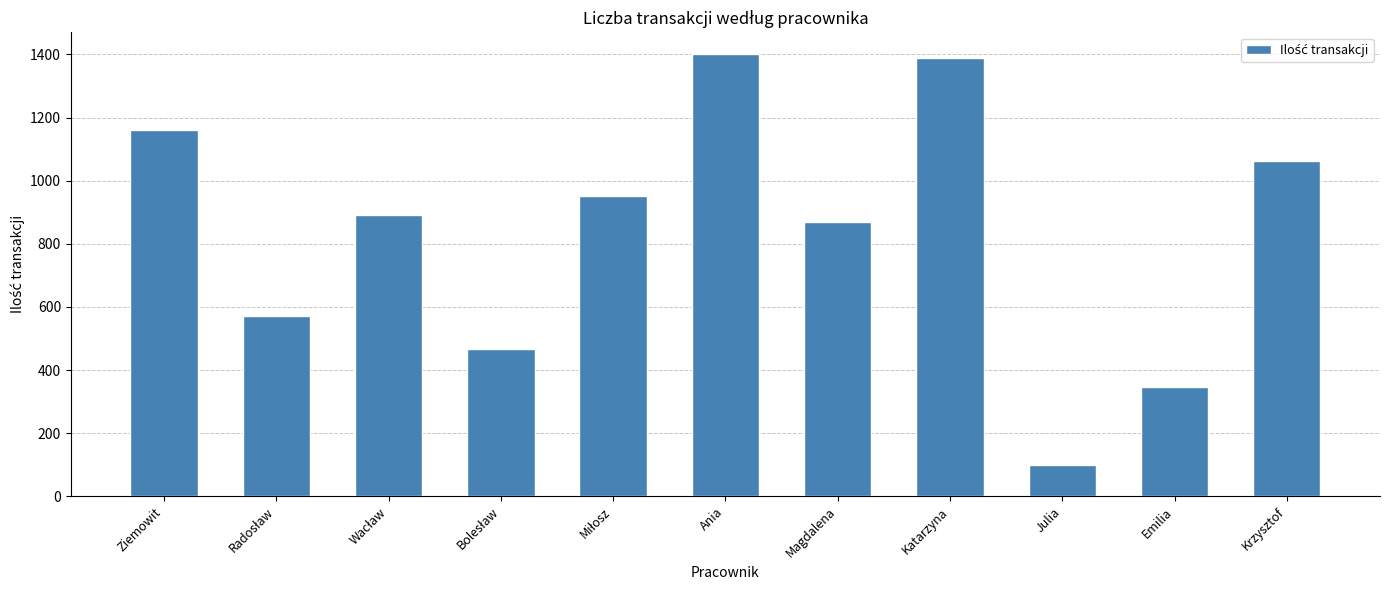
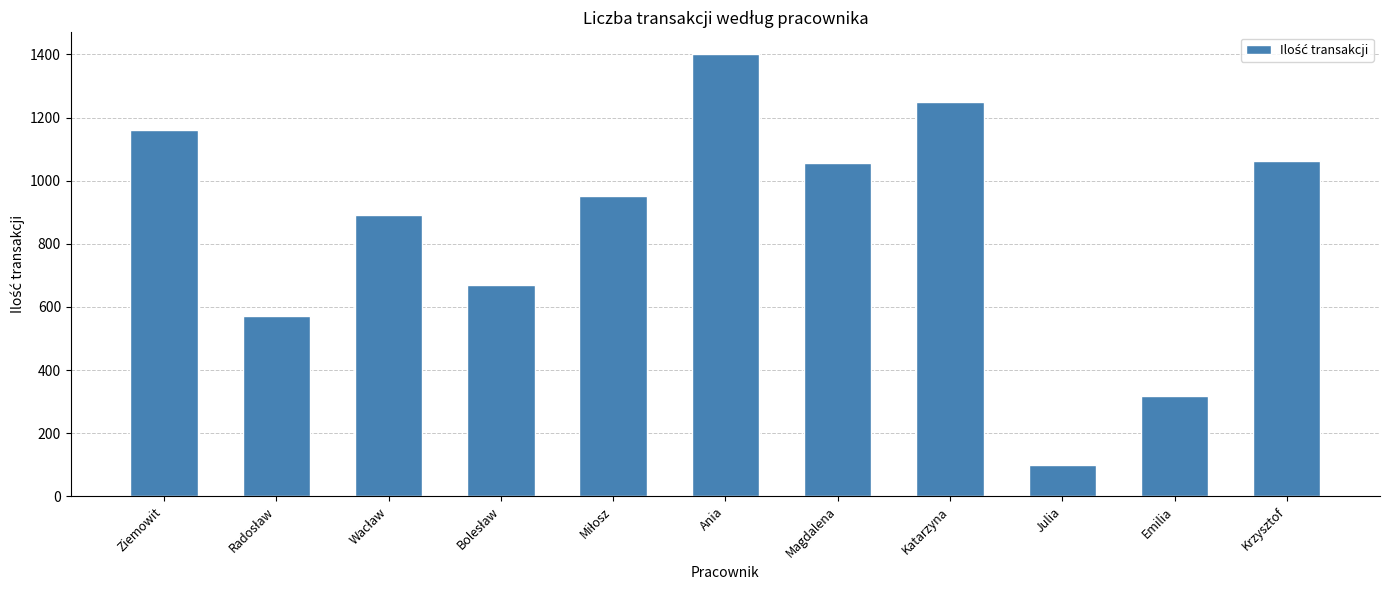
Bolesław: 470 -> 670
Magdalena: 870 -> 1060
Katarzyna: 1390 -> 1250
Emilia: 350 -> 320
